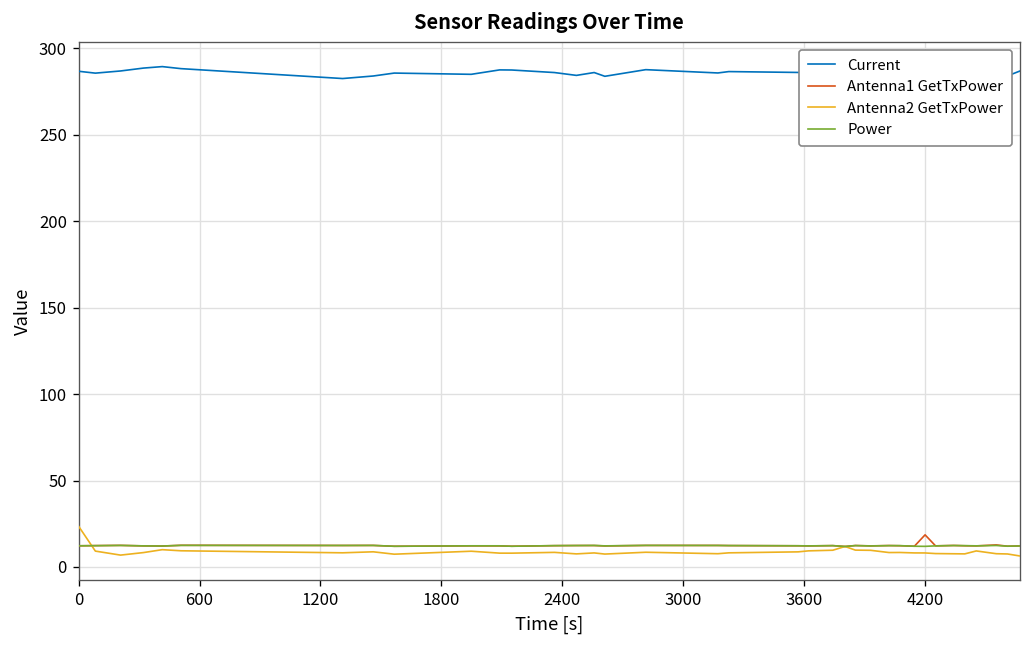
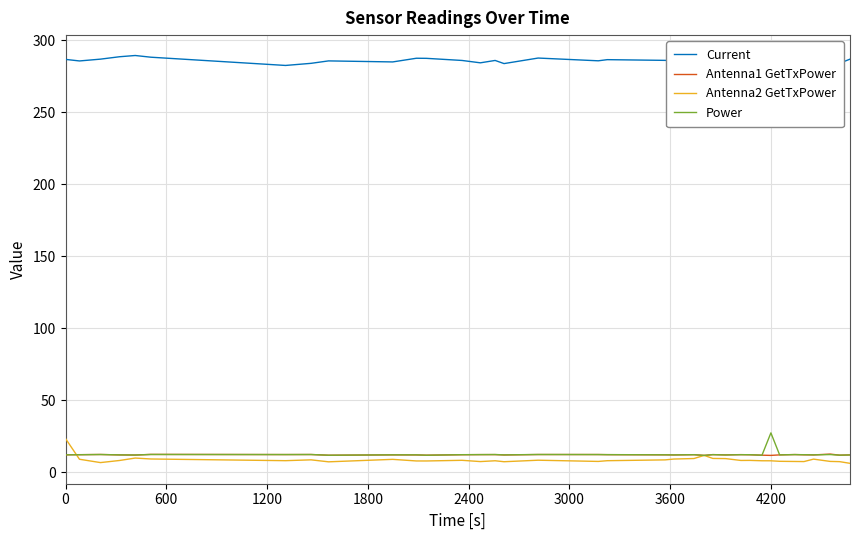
Antenna1 GetTxPower, 4200: 19 -> 12
Power, 4200: 12 -> 27
